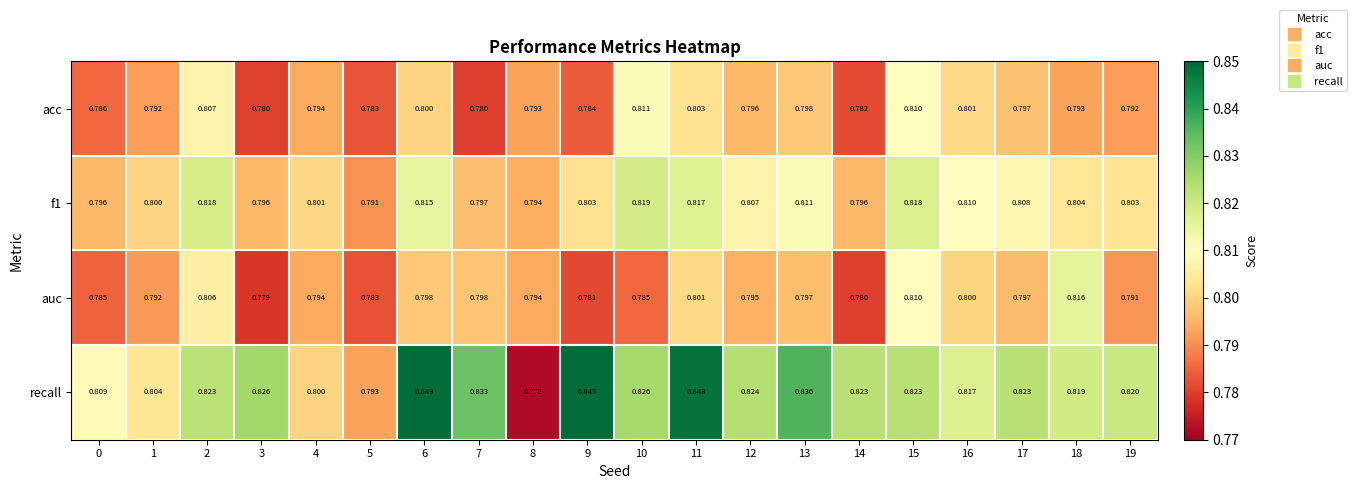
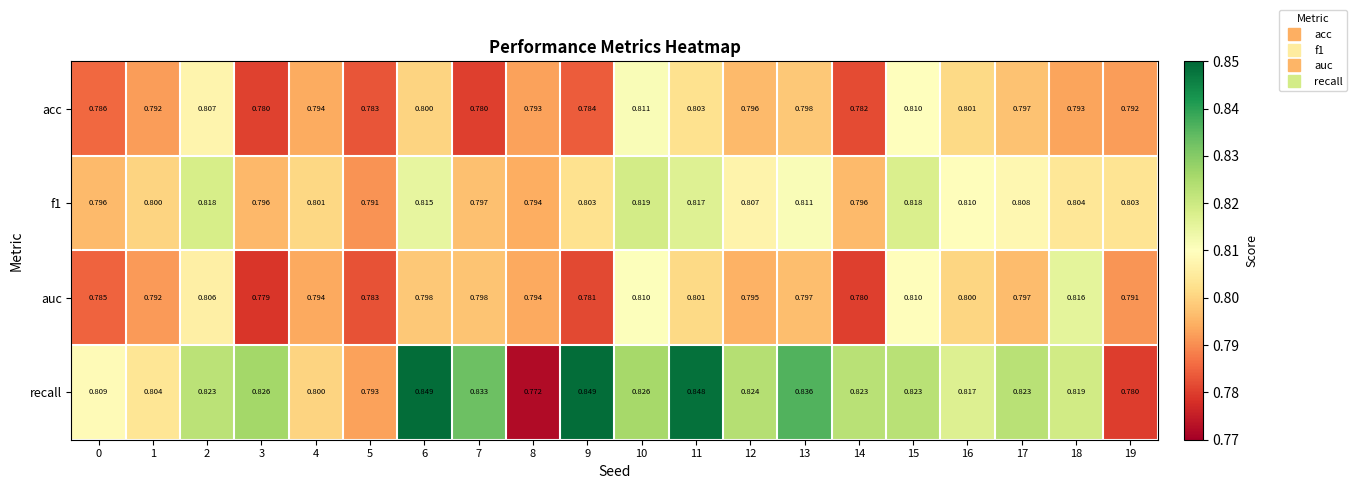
auc, 10: 0.785 -> 0.810
recall, 19: 0.820 -> 0.780
